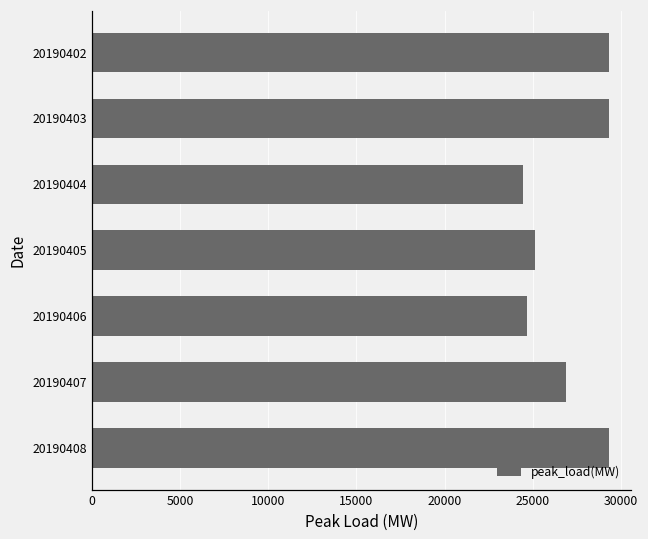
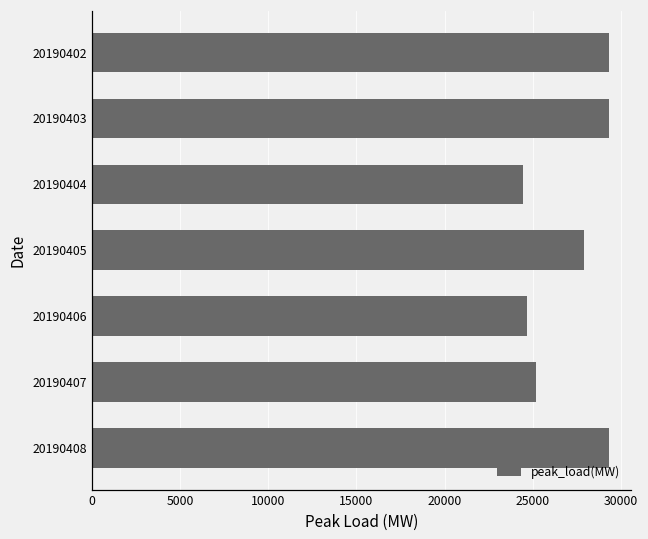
20190405: 25200 -> 27900
20190407: 26900 -> 25200
